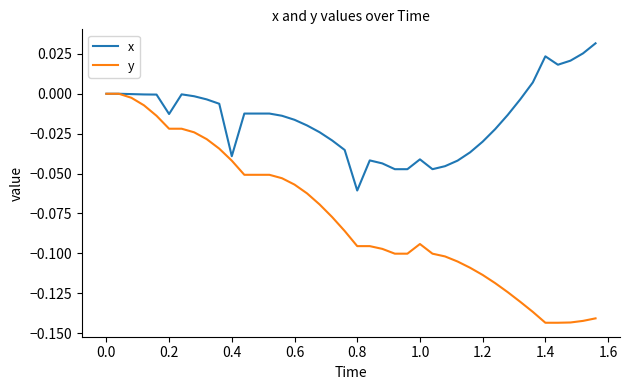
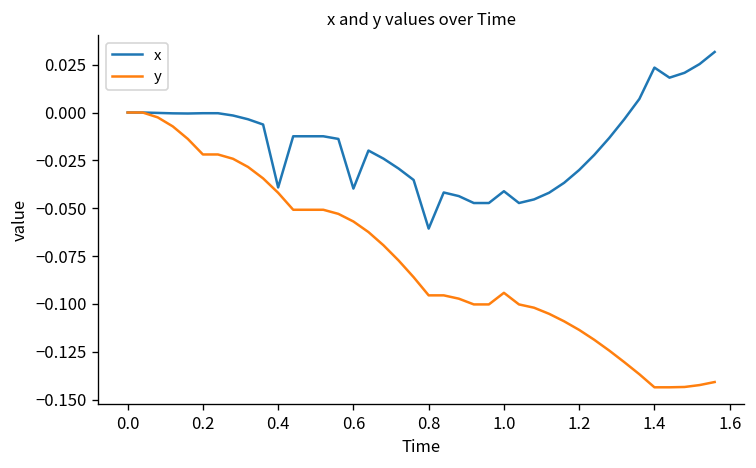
x, 0.2: -0.013 -> 0.000
x, 0.6: -0.016 -> -0.040
